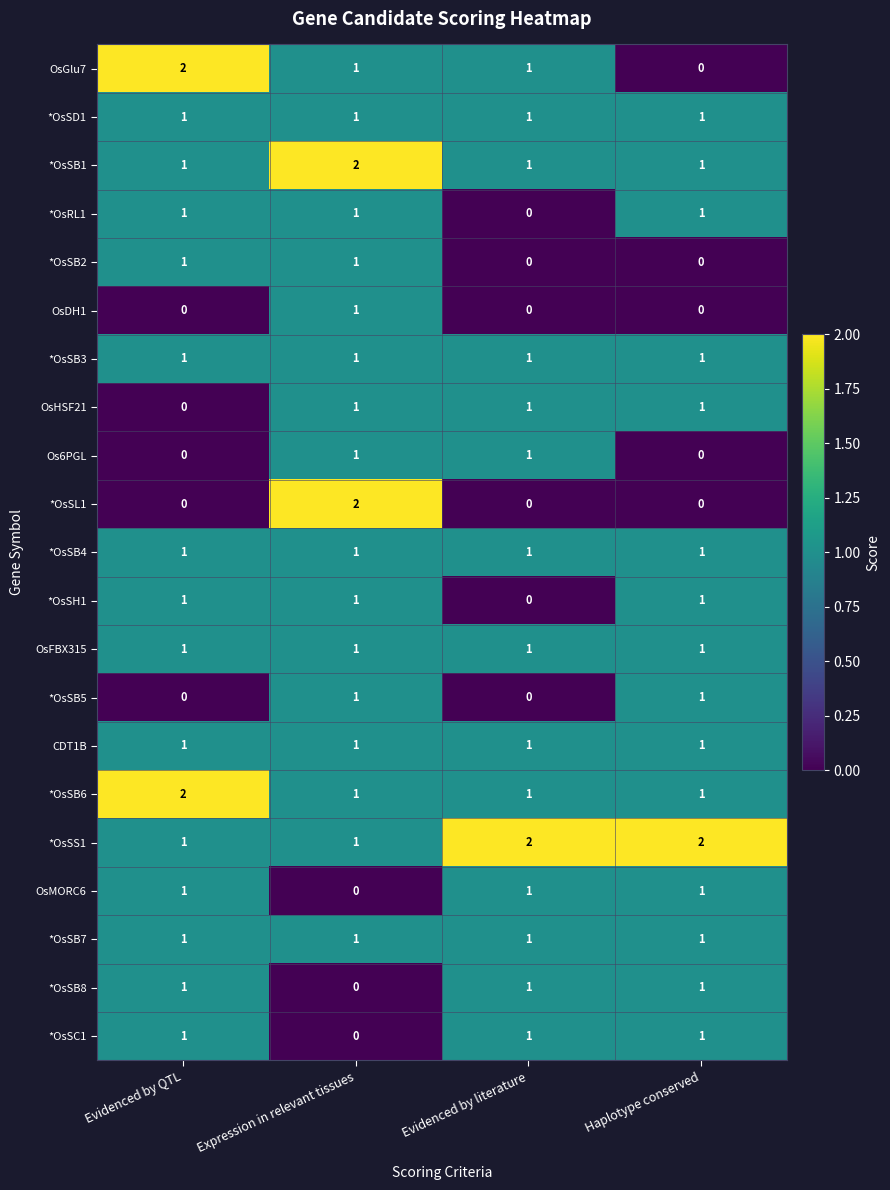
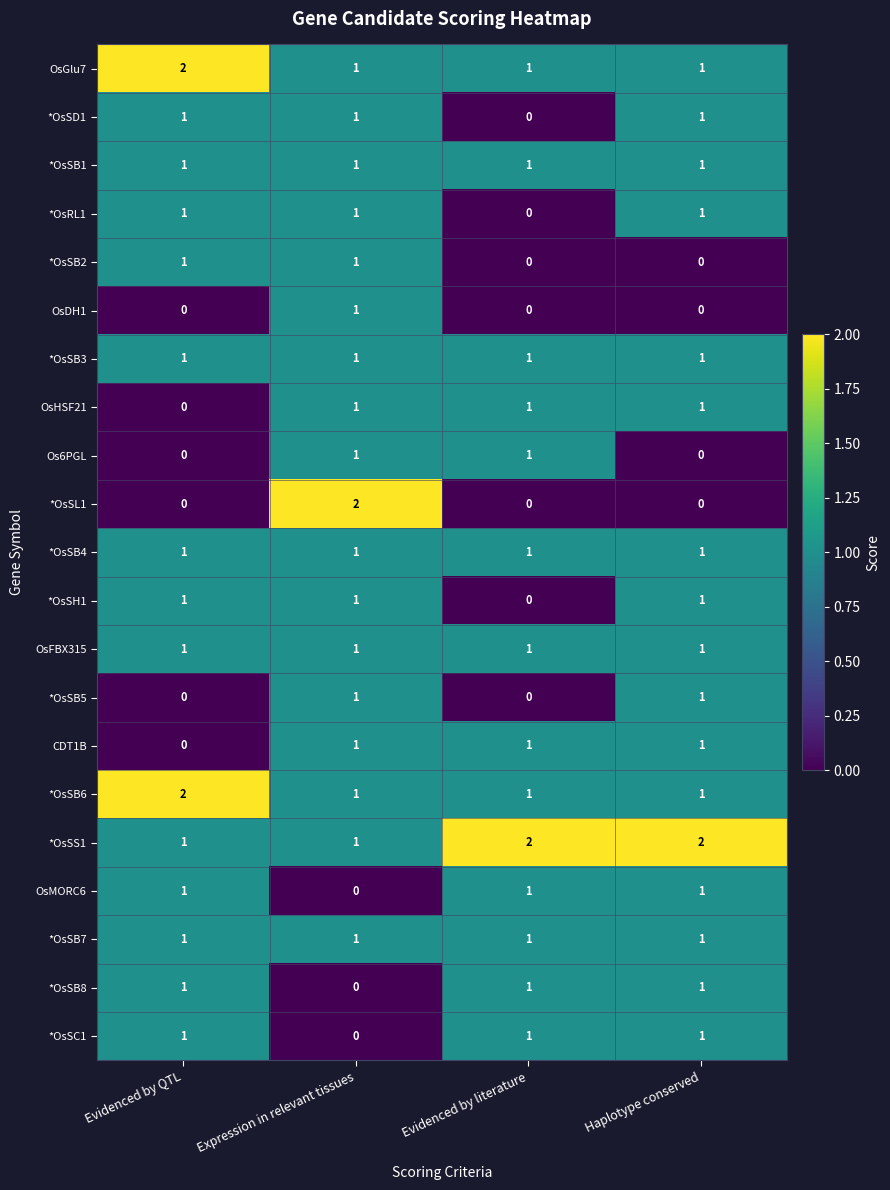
OsGlu7, Haplotype conserved: 0 -> 1
*OsSD1, Evidenced by literature: 1 -> 0
*OsSB1, Expression in relevant tissues: 2 -> 1
CDT1B, Evidenced by QTL: 1 -> 0
